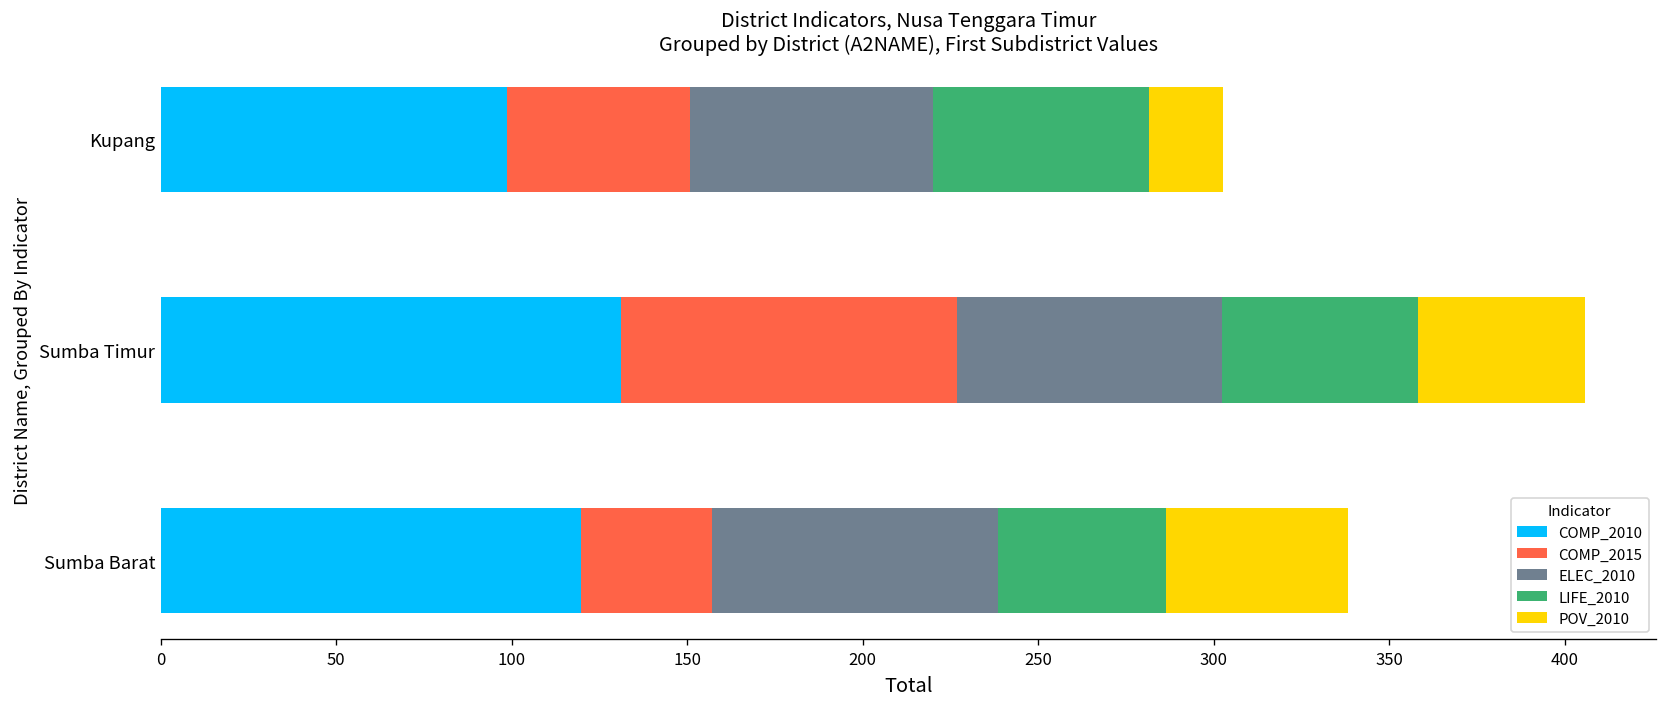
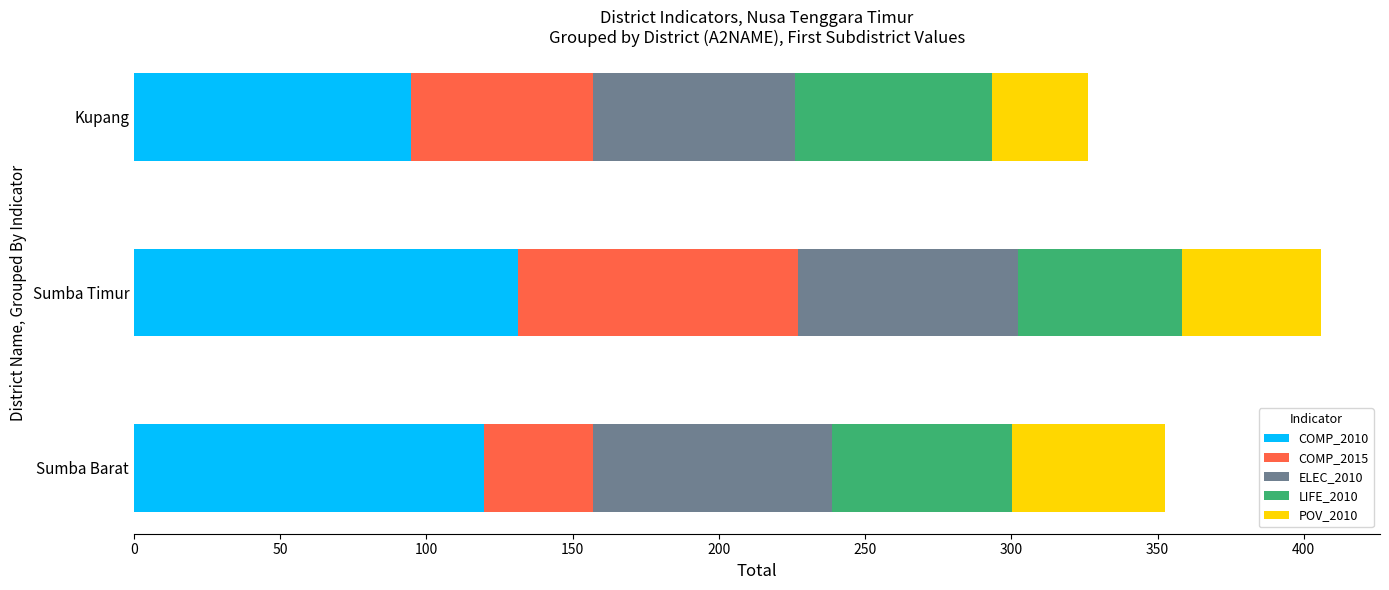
COMP_2010, Kupang: 99 -> 95
COMP_2015, Kupang: 52 -> 62
LIFE_2010, Kupang: 62 -> 67
POV_2010, Kupang: 21 -> 33
LIFE_2010, Sumba Barat: 48 -> 62
